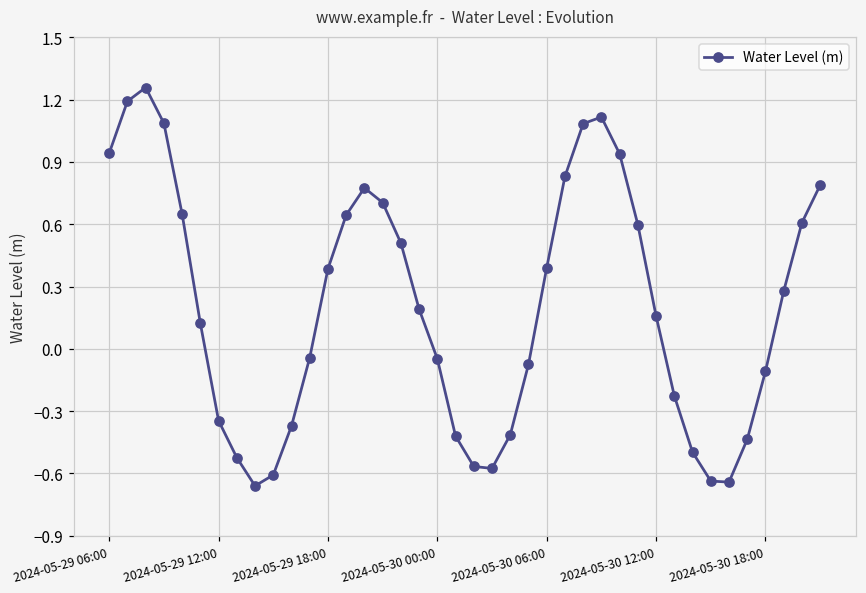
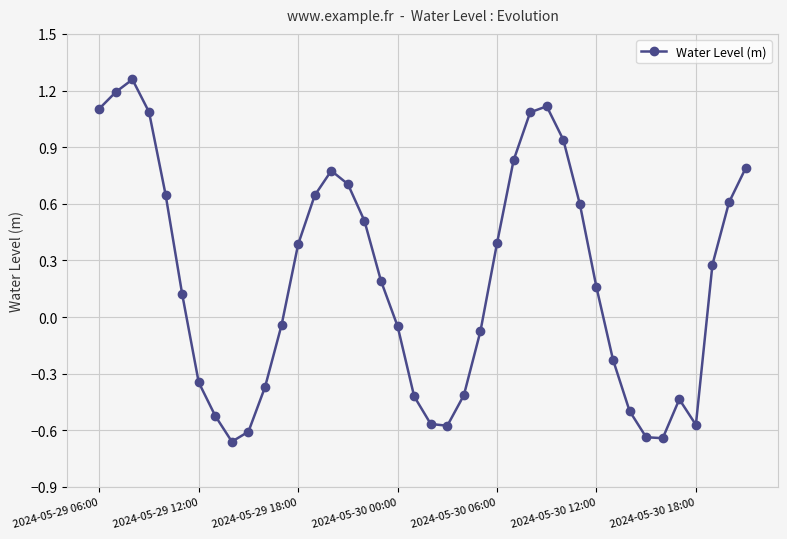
2024-05-29 06:00: 0.94 -> 1.10
2024-05-30 18:00: -0.11 -> -0.57
